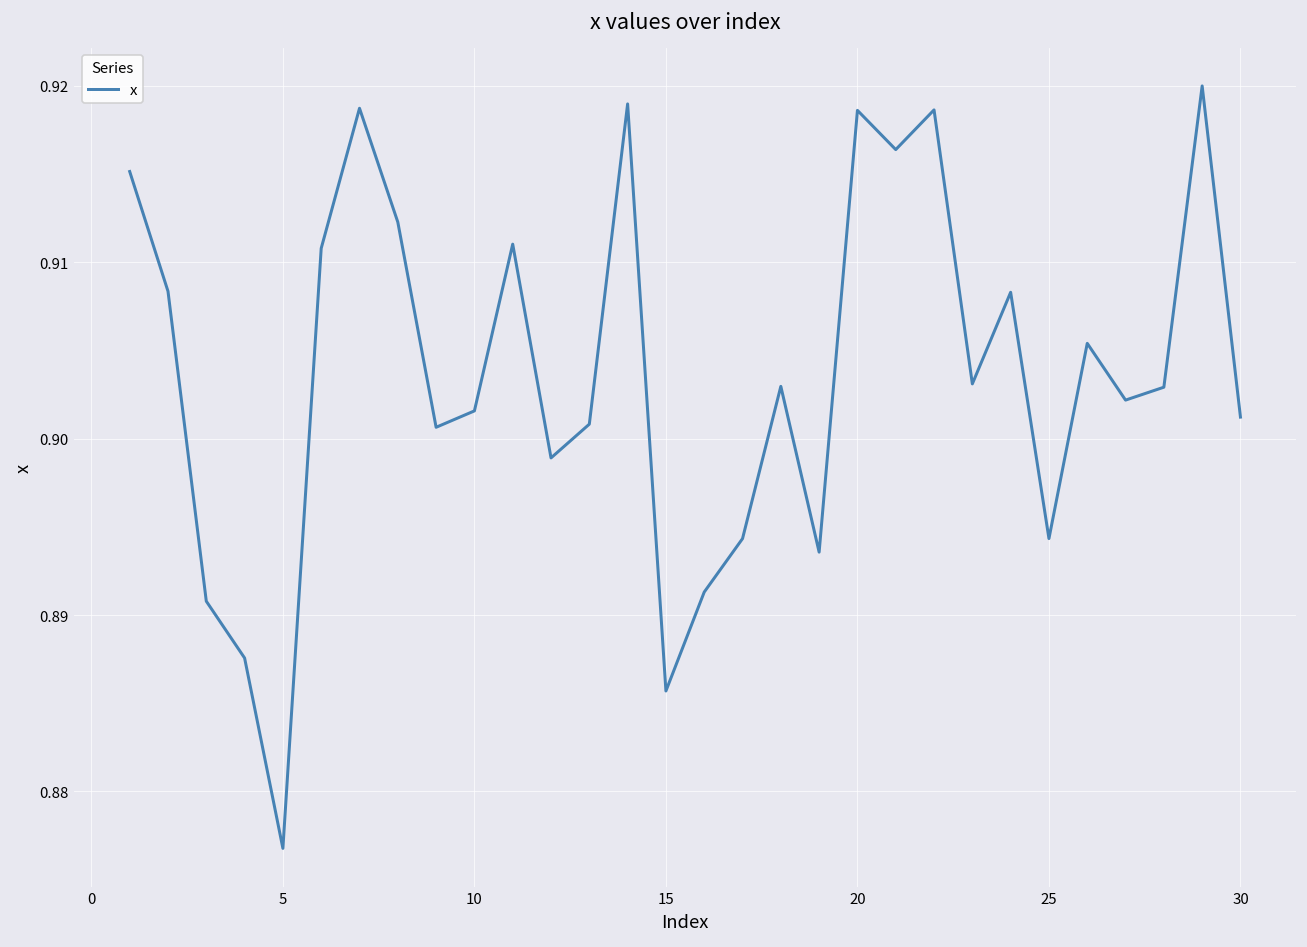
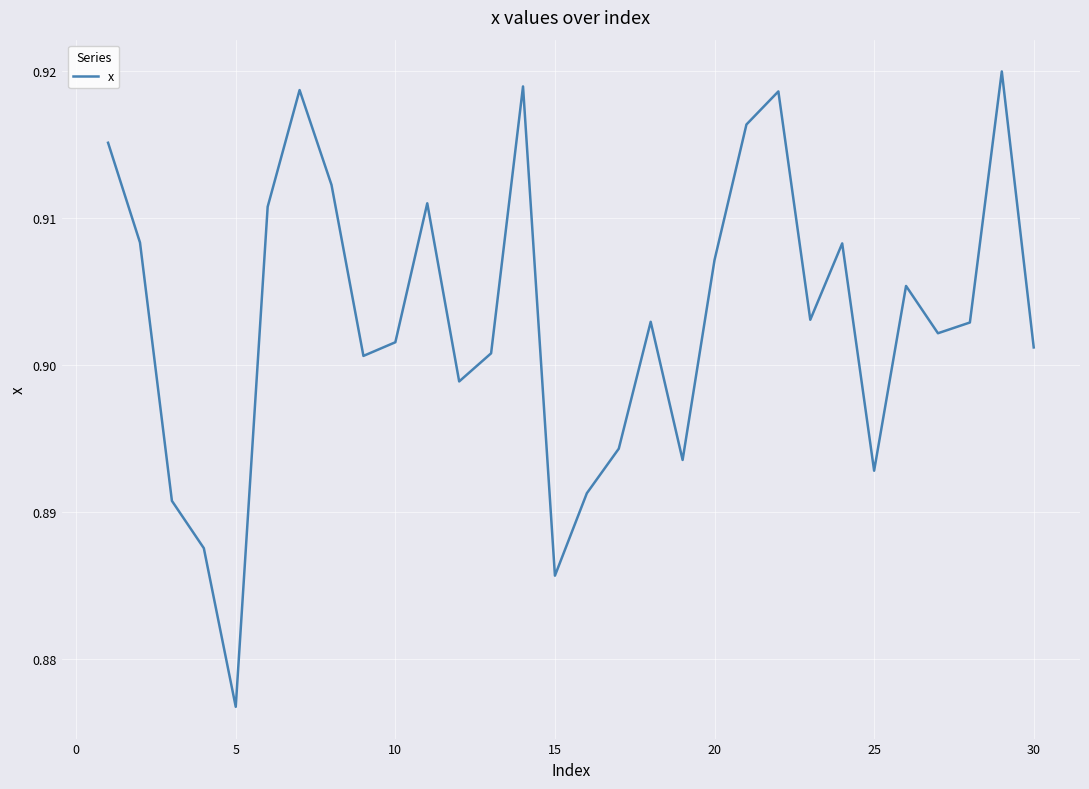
20: 0.9186 -> 0.9072
25: 0.8943 -> 0.8928
